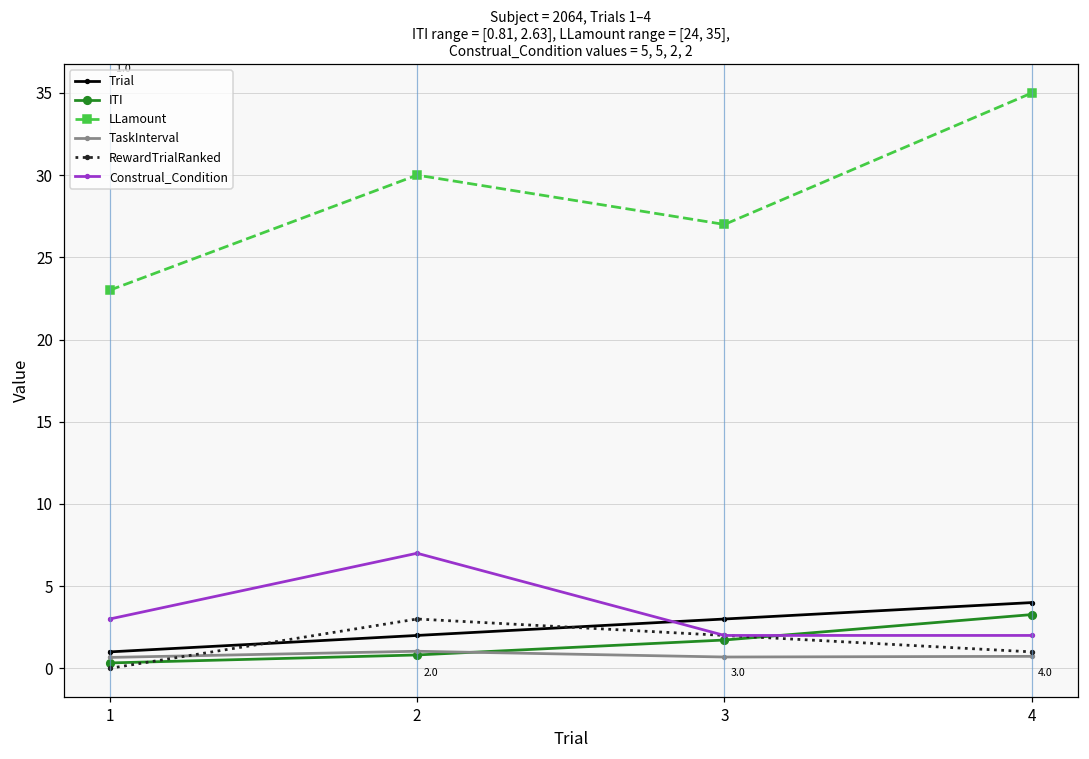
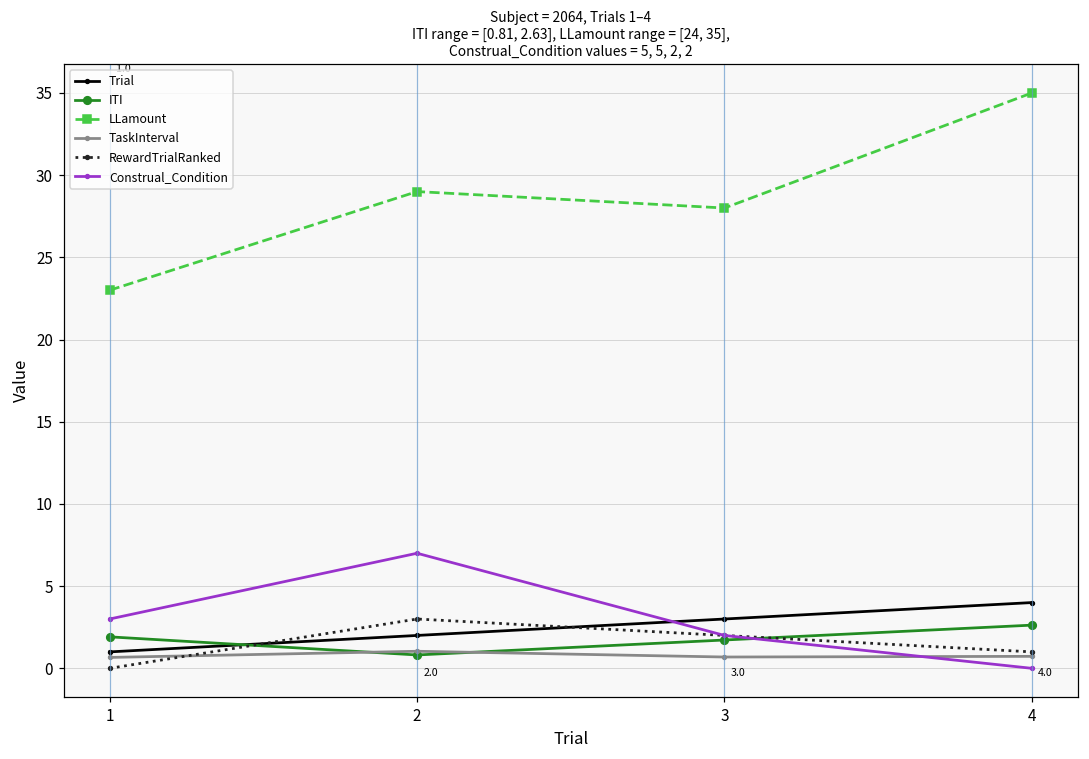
ITI, 1: 0.3 -> 1.9
LLamount, 2: 30 -> 29
LLamount, 3: 27 -> 28
ITI, 4: 3.3 -> 2.6
Construal_Condition, 4: 2 -> 0
